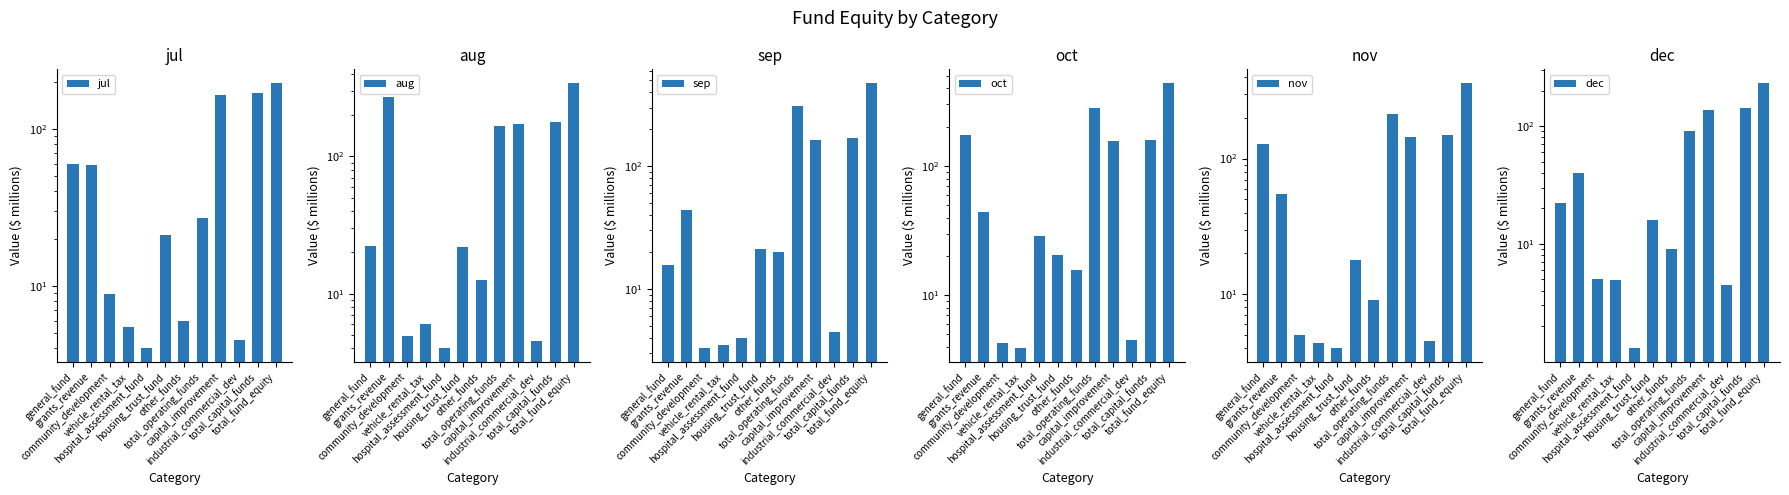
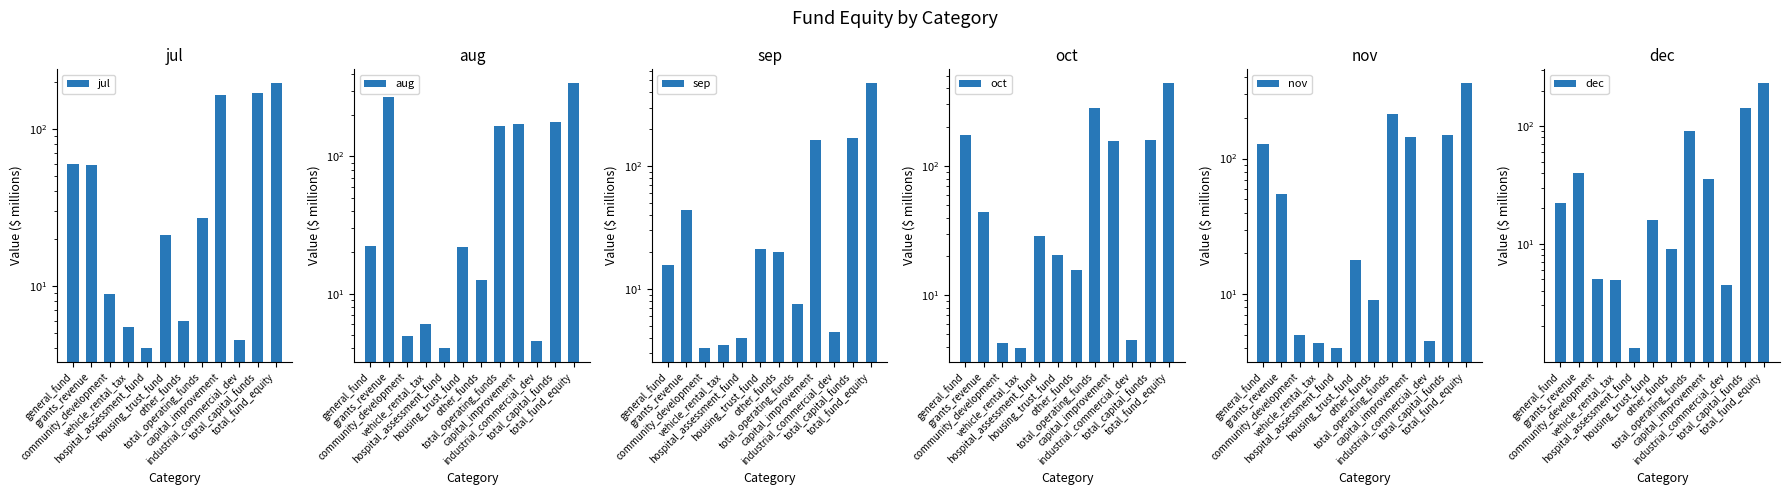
sep, total_operating_funds: 310 -> 8
dec, capital_improvement: 140 -> 36
